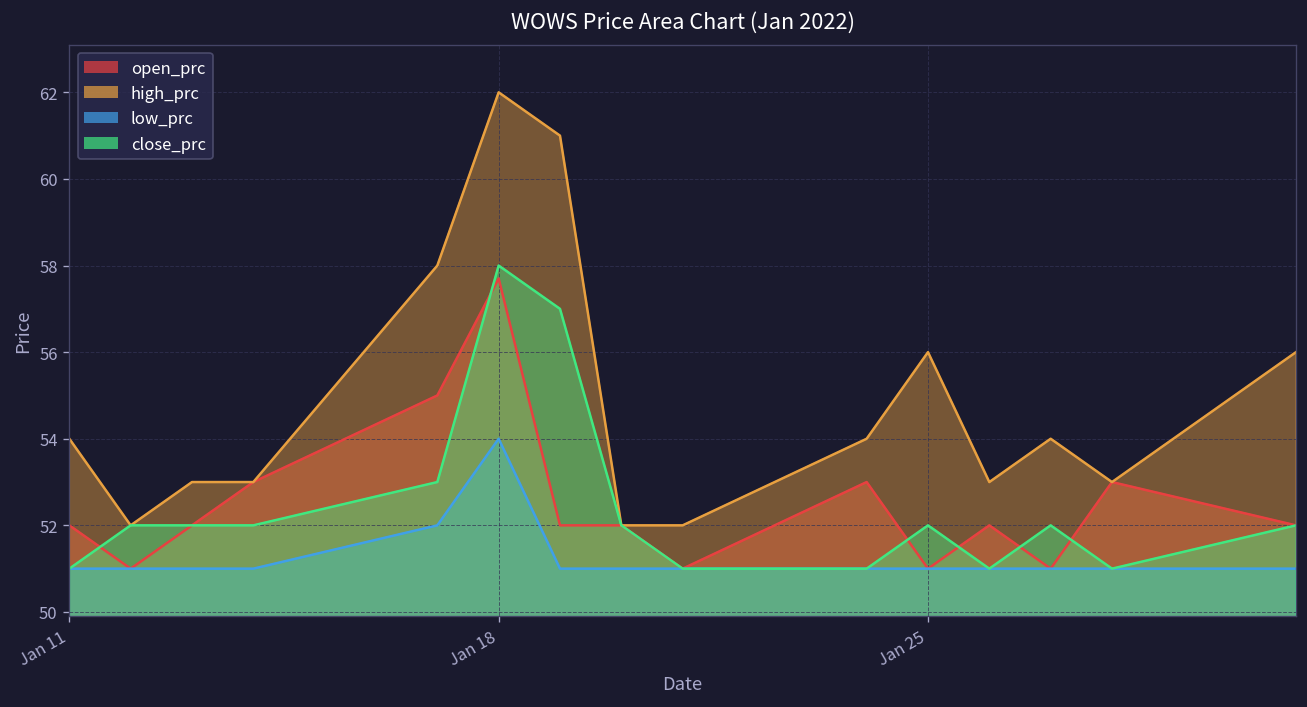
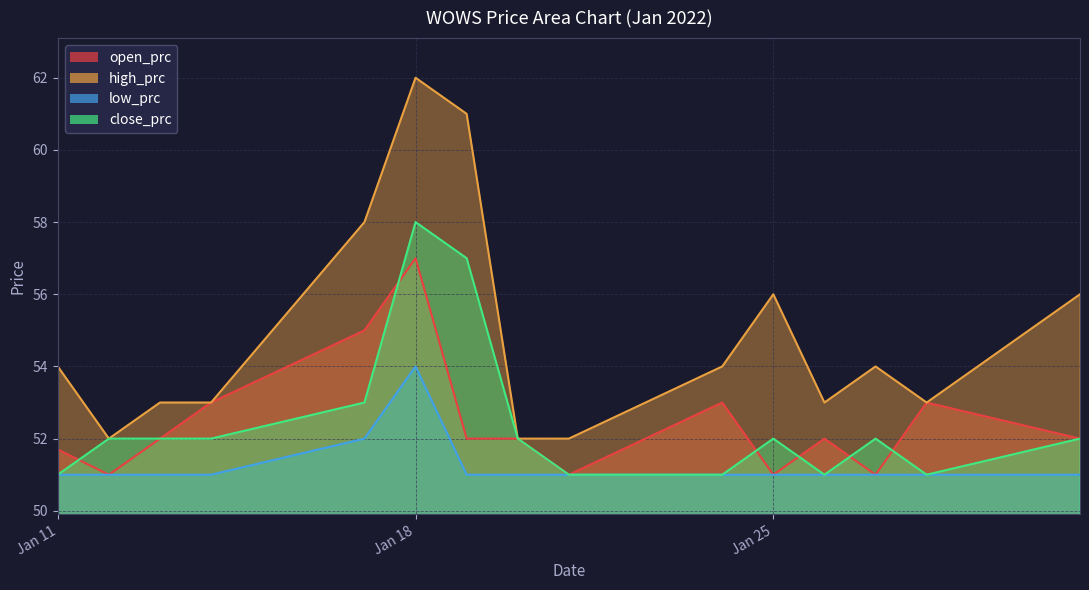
open_prc, Jan 11: 52.0 -> 51.7
open_prc, Jan 18: 57.7 -> 57.0
